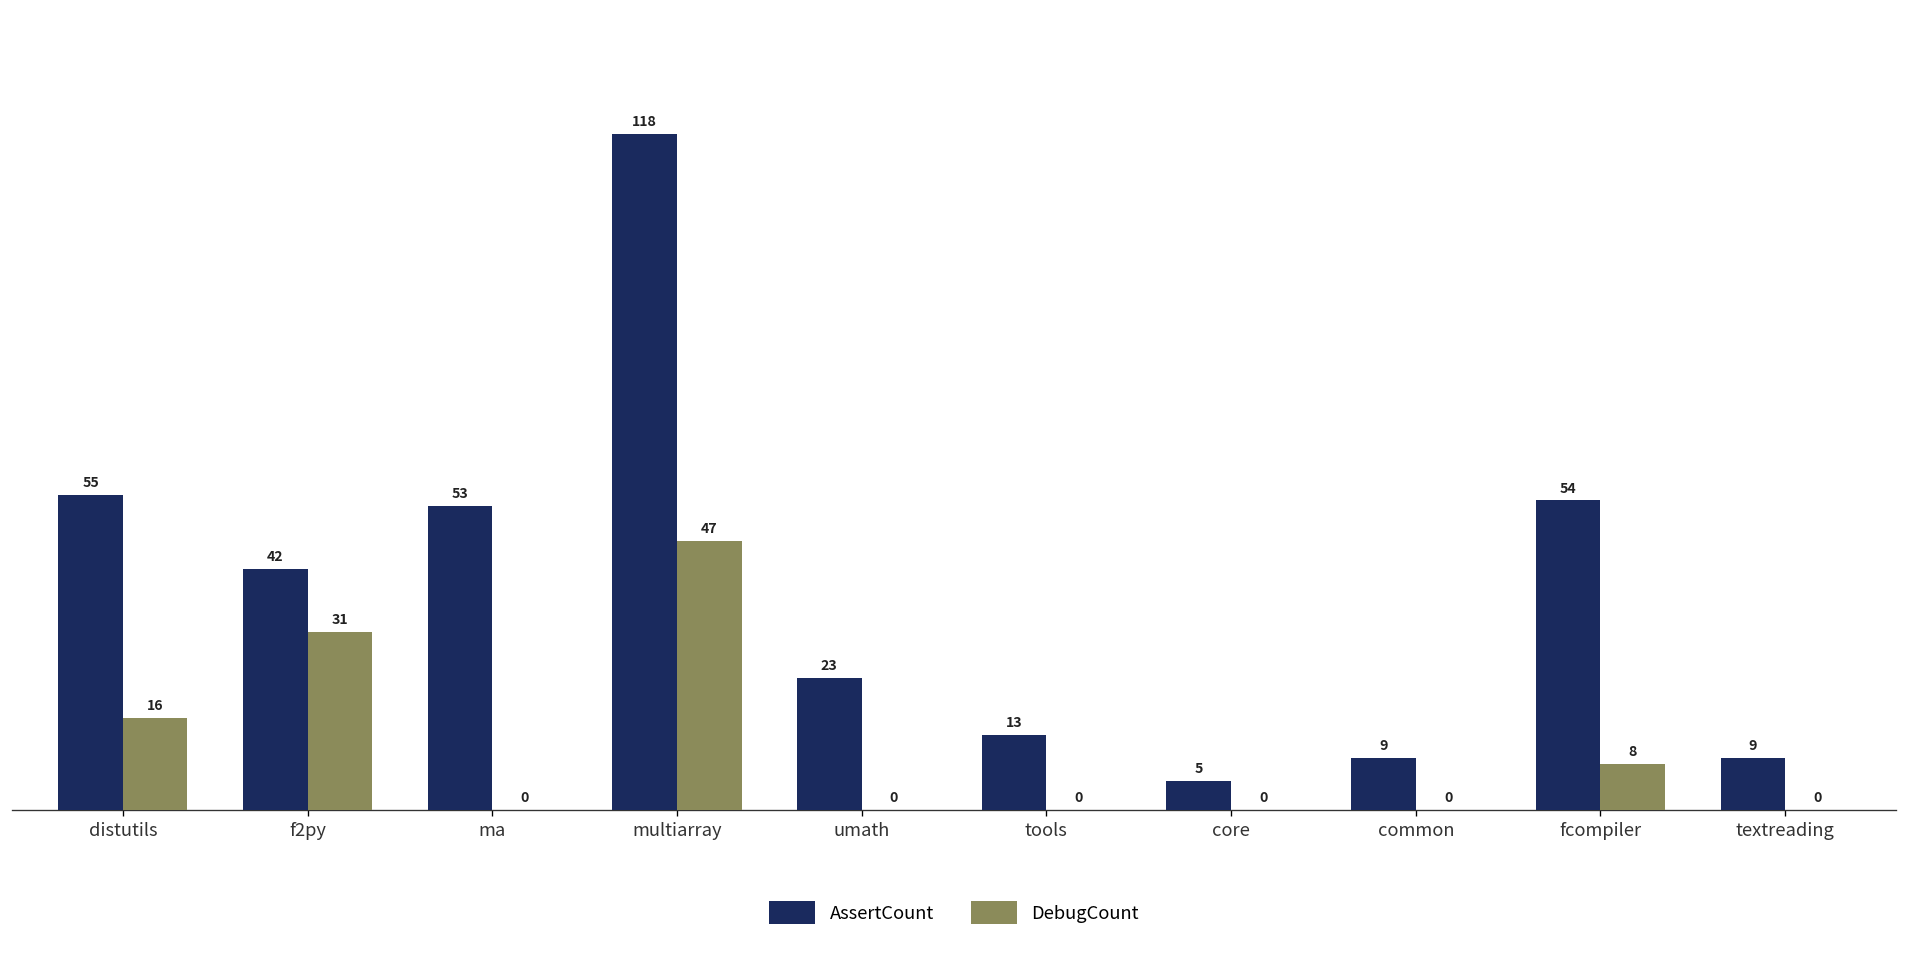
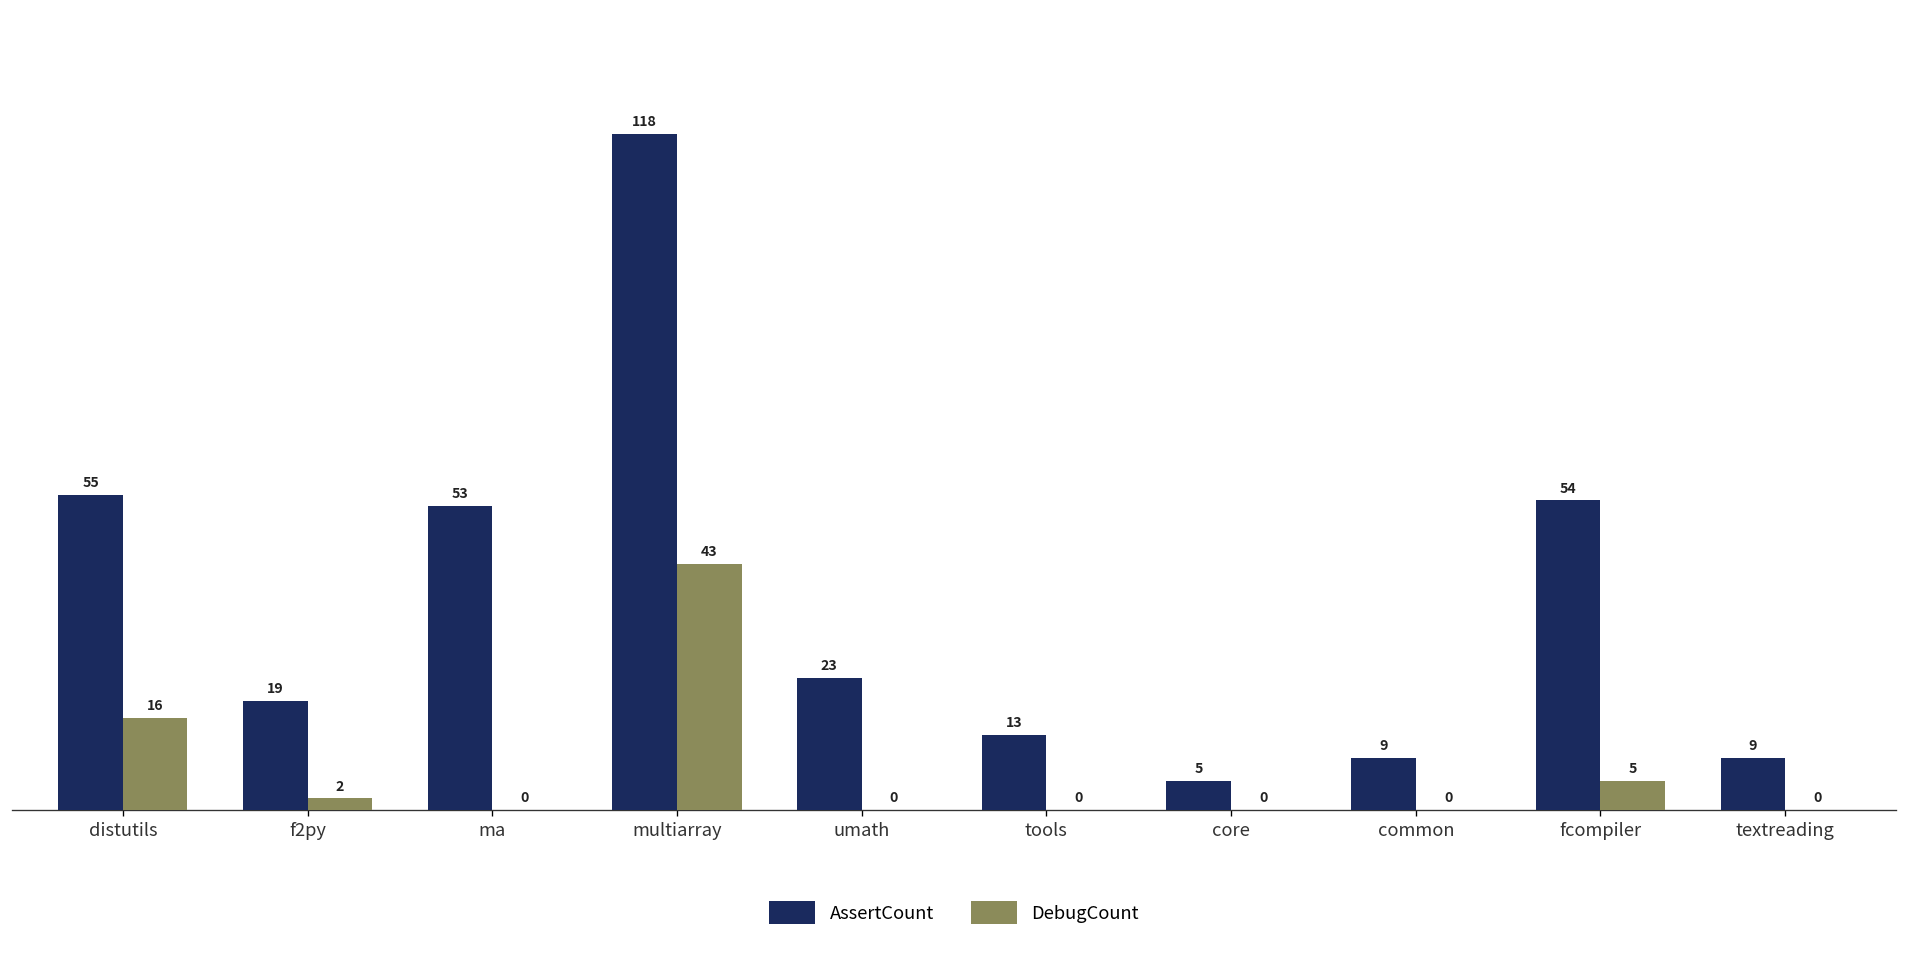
AssertCount, f2py: 42 -> 19
DebugCount, f2py: 31 -> 2
DebugCount, multiarray: 47 -> 43
DebugCount, fcompiler: 8 -> 5
